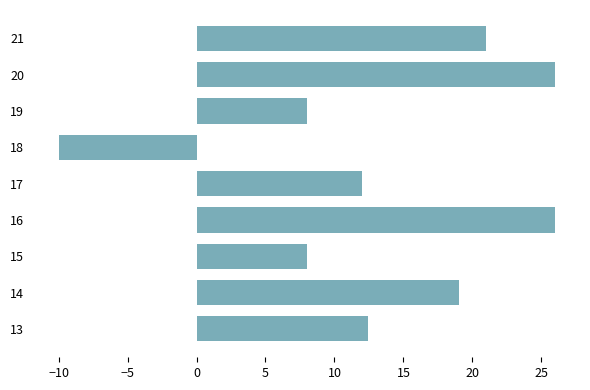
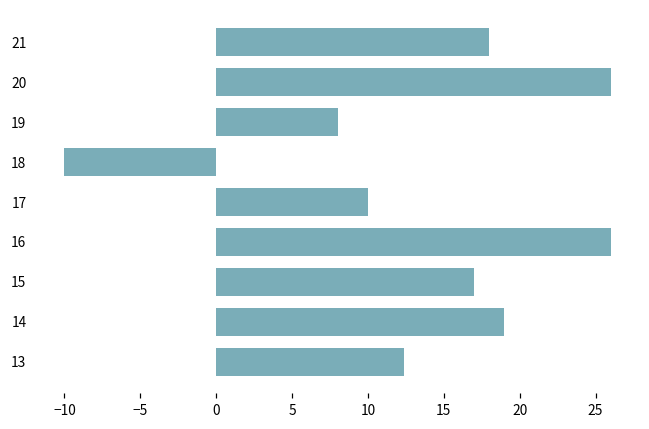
21: 21 -> 18
17: 12 -> 10
15: 8 -> 17
